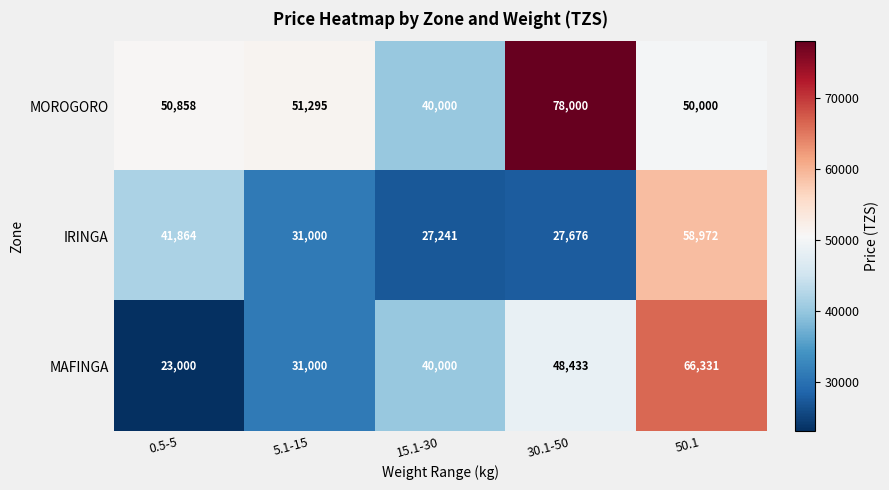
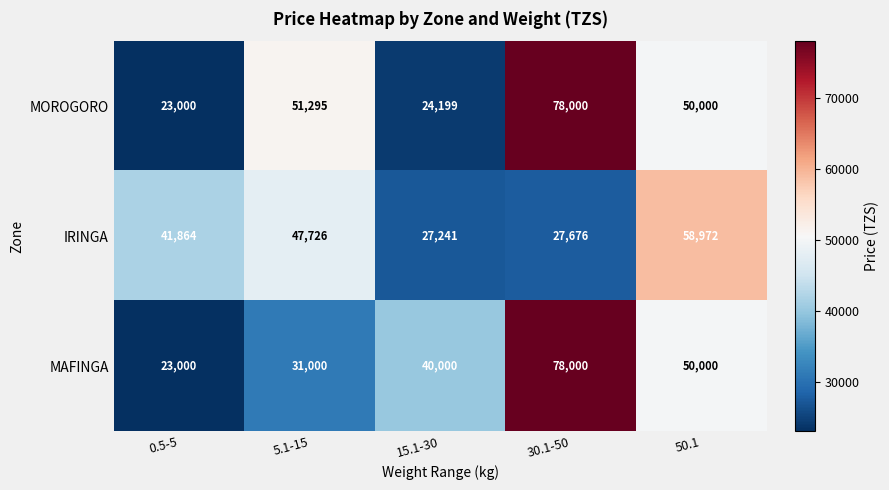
MOROGORO, 0.5-5: 50,858 -> 23,000
MOROGORO, 15.1-30: 40,000 -> 24,199
IRINGA, 5.1-15: 31,000 -> 47,726
MAFINGA, 30.1-50: 48,433 -> 78,000
MAFINGA, 50.1: 66,331 -> 50,000
